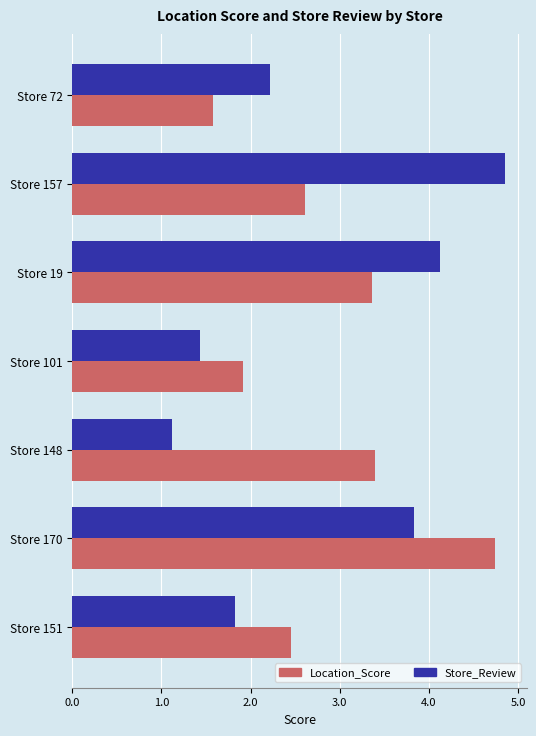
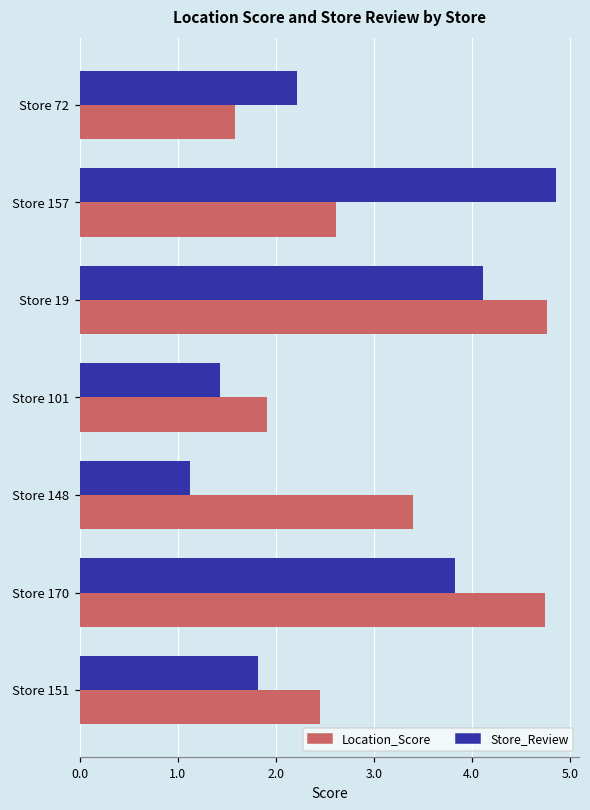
Location_Score, Store 19: 3.4 -> 4.8
